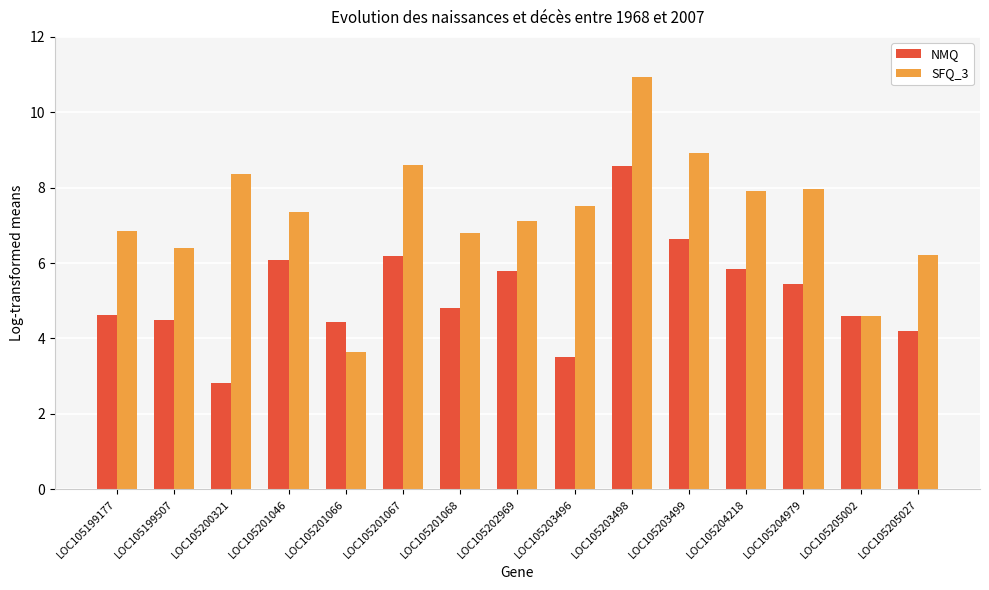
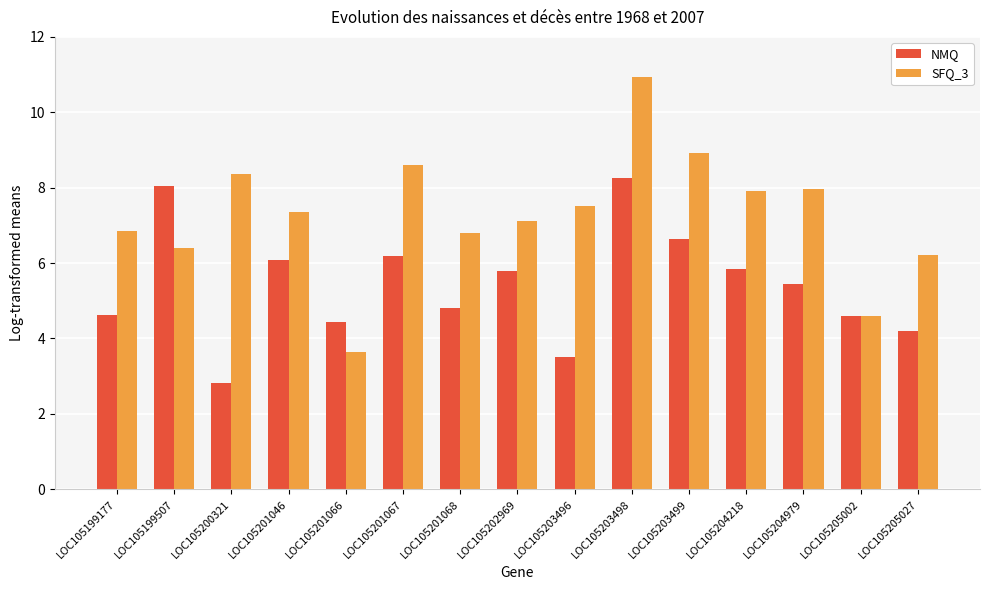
NMQ, LOC105199507: 4.5 -> 8.0
NMQ, LOC105203498: 8.6 -> 8.3
